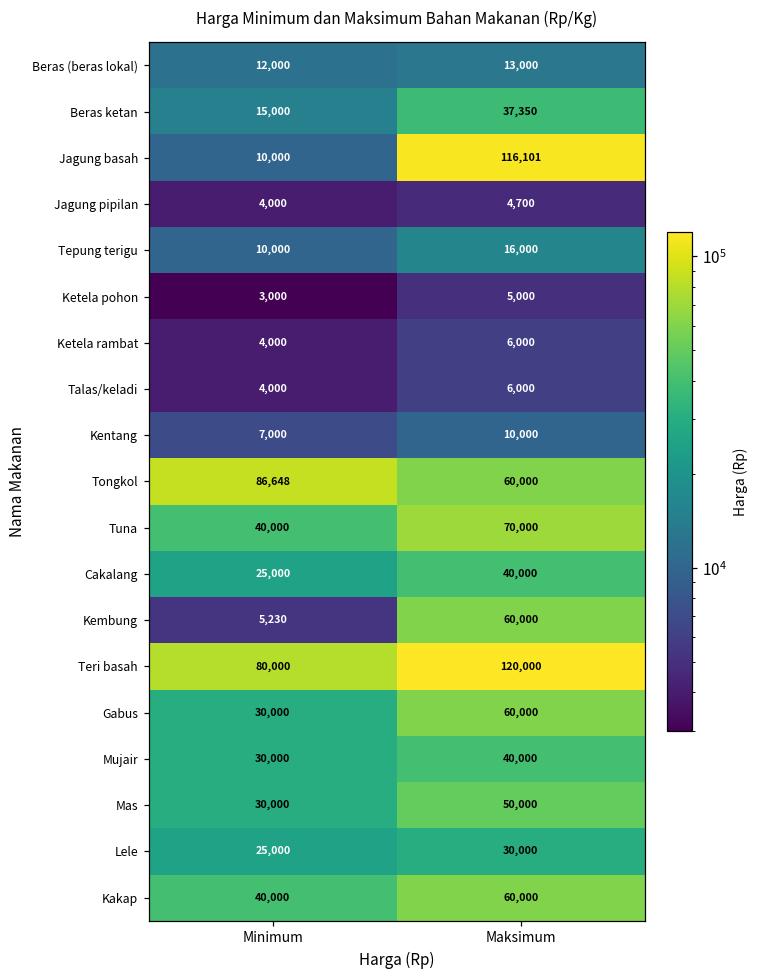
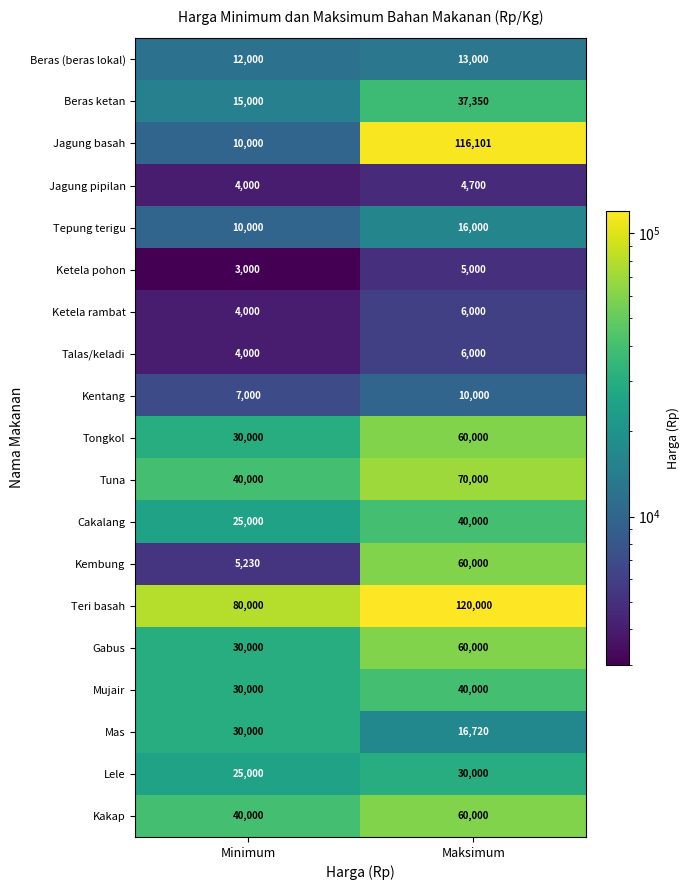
Tongkol, Minimum: 86,648 -> 30,000
Mas, Maksimum: 50,000 -> 16,720
